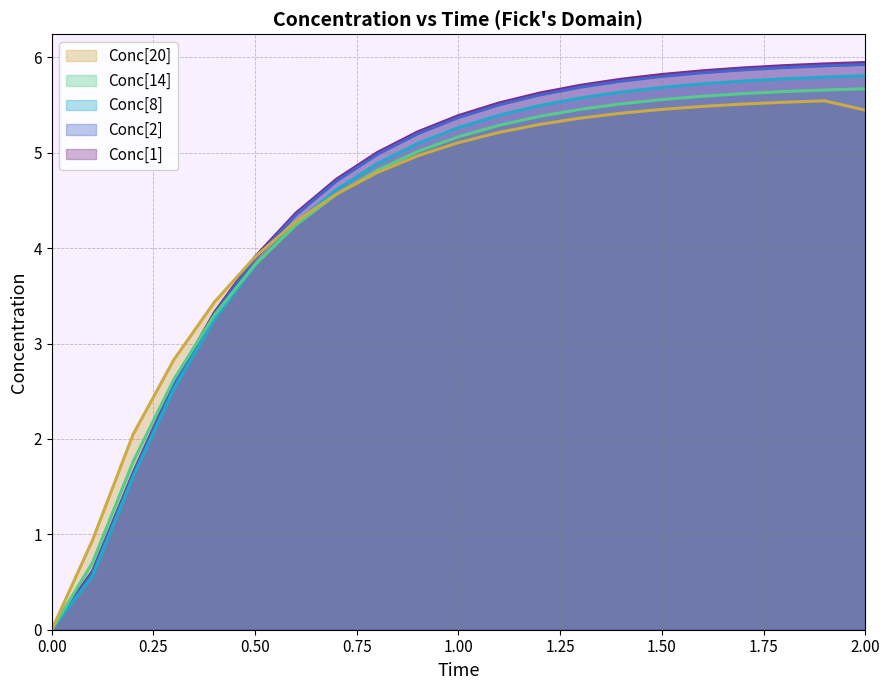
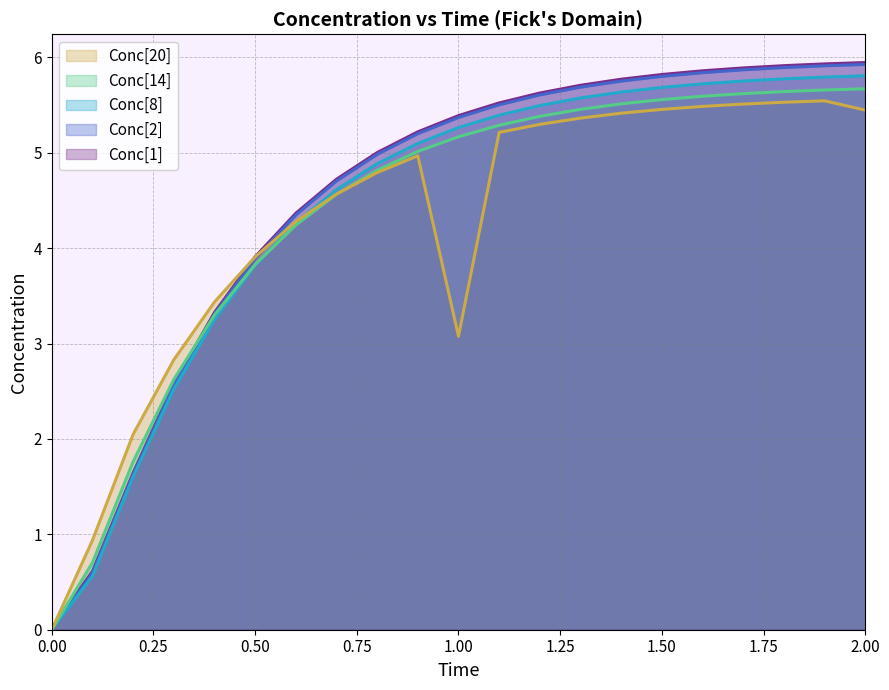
Conc[20], 1.00: 5.1 -> 3.1
